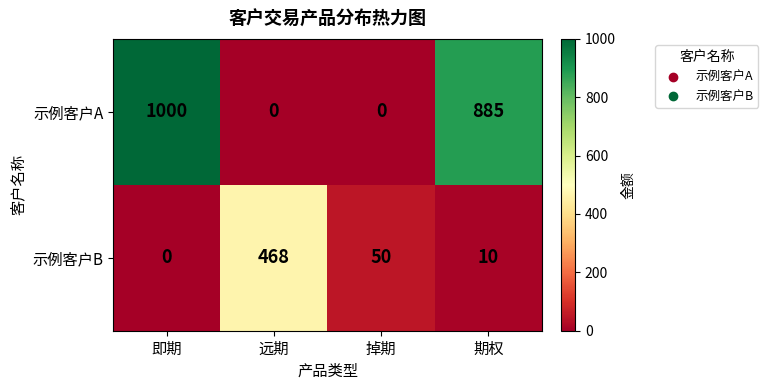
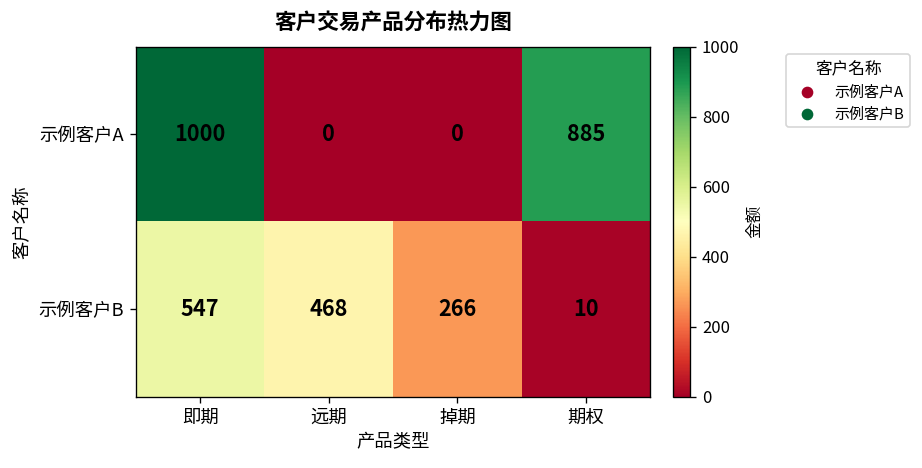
示例客户B, 即期: 0 -> 547
示例客户B, 掉期: 50 -> 266
